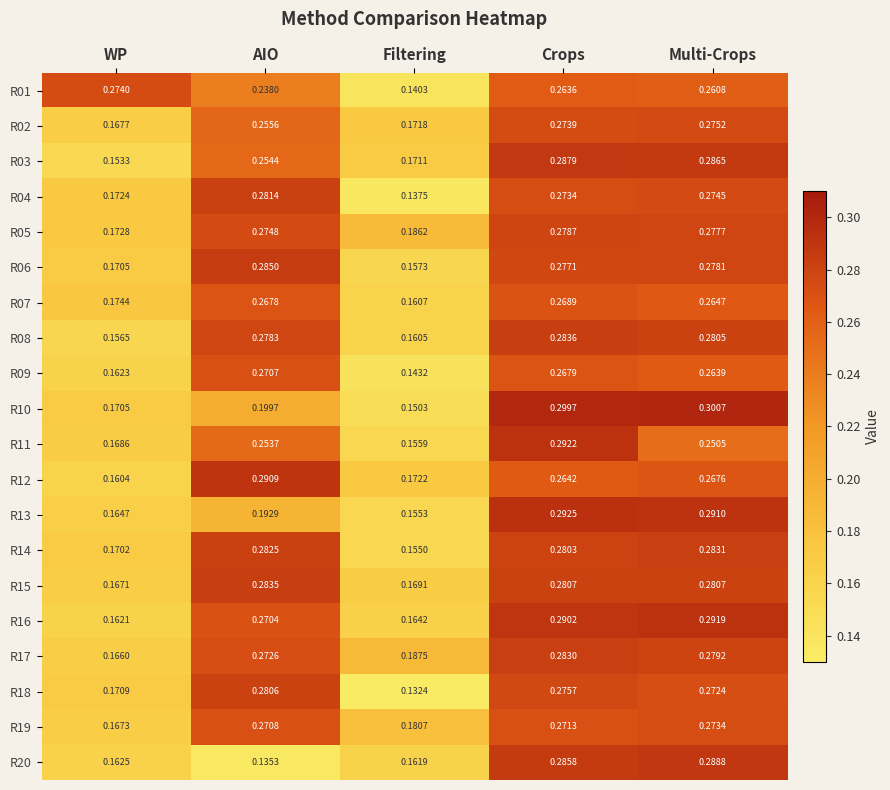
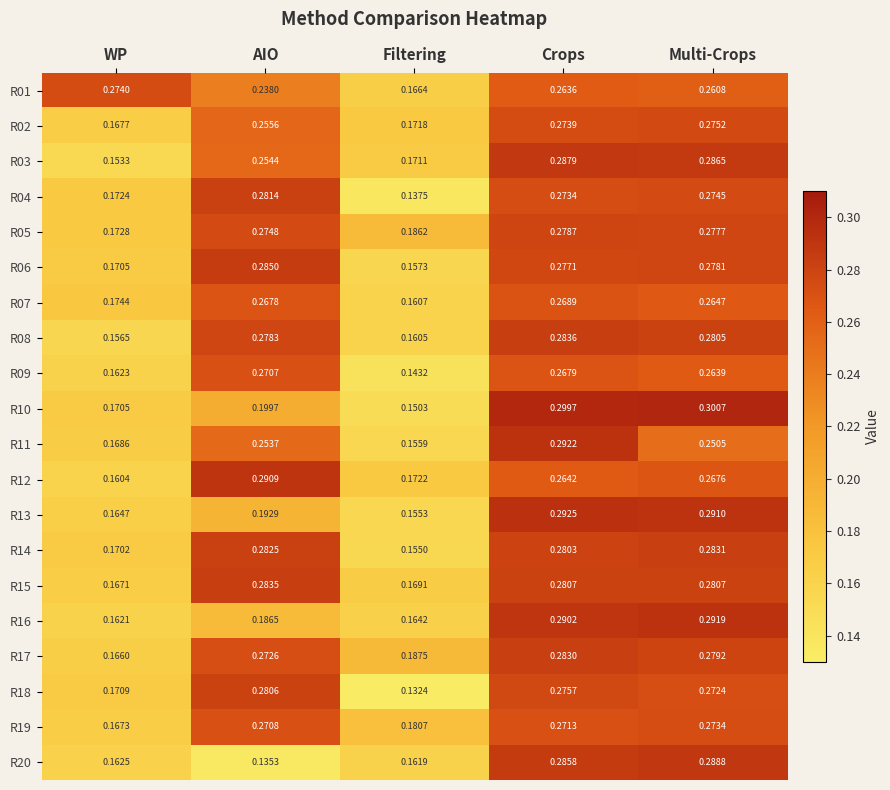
R01, Filtering: 0.1403 -> 0.1664
R16, AIO: 0.2704 -> 0.1865
